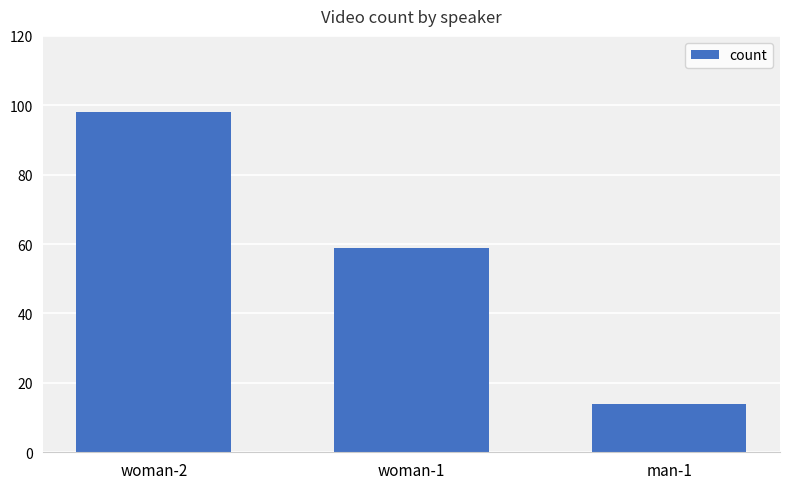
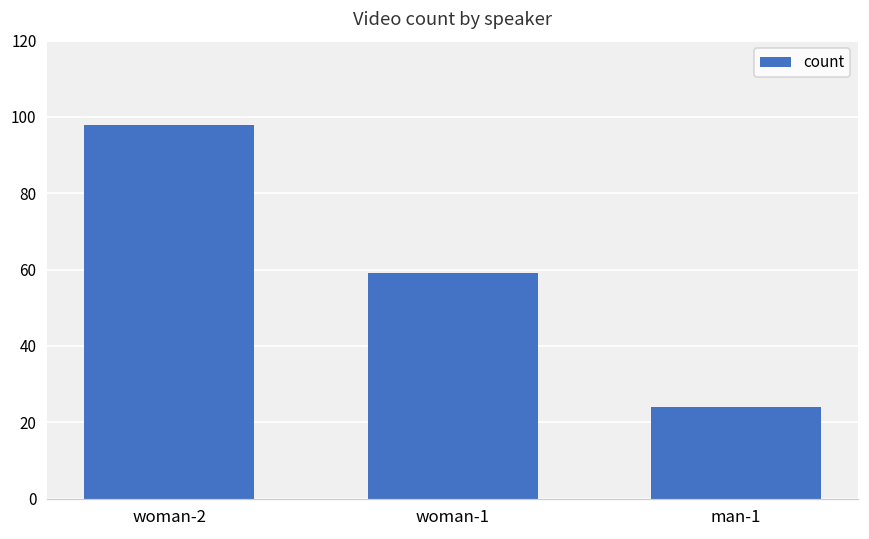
man-1: 14 -> 24
